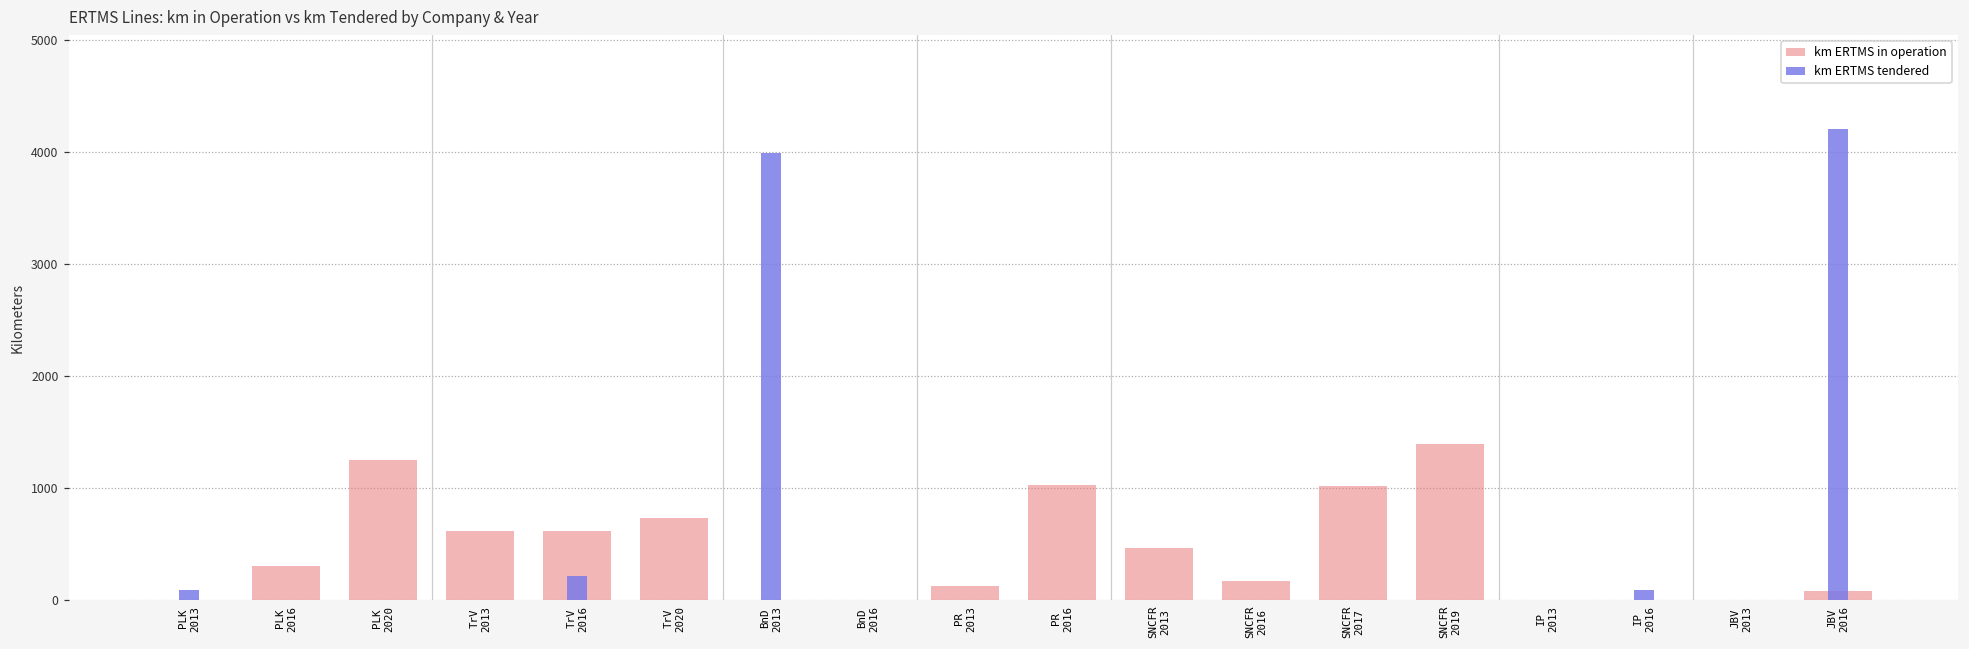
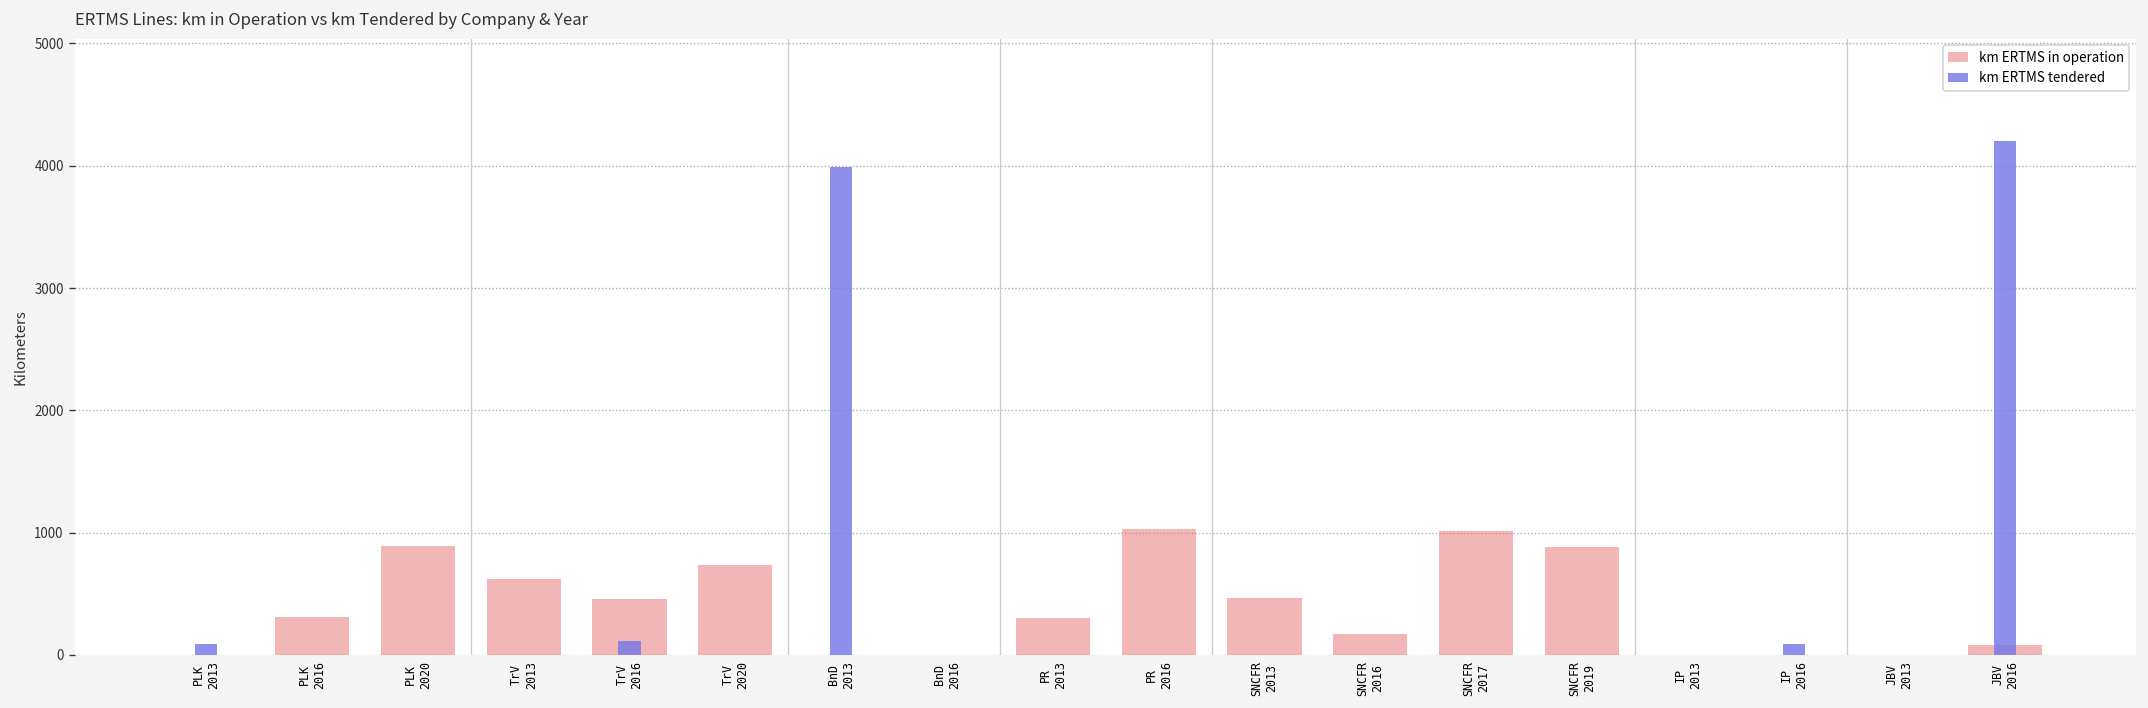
km ERTMS in operation, PLK 2020: 1250 -> 890
km ERTMS tendered, TrV 2016: 220 -> 120
km ERTMS in operation, TrV 2016: 620 -> 460
km ERTMS in operation, PR 2013: 130 -> 300
km ERTMS in operation, SNCFR 2019: 1390 -> 890
